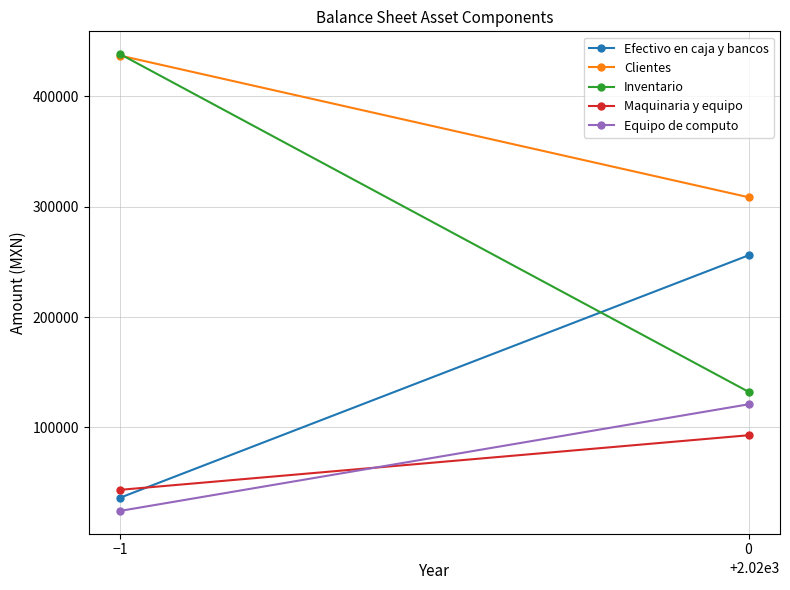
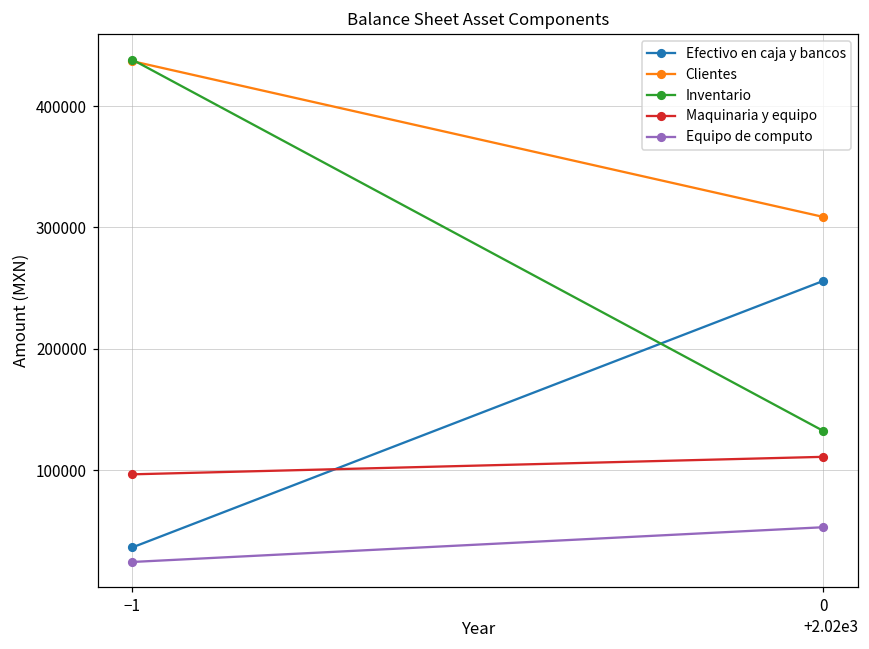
Maquinaria y equipo, −1: 43000 -> 97000
Maquinaria y equipo, 0: 93000 -> 111000
Equipo de computo, 0: 121000 -> 53000
